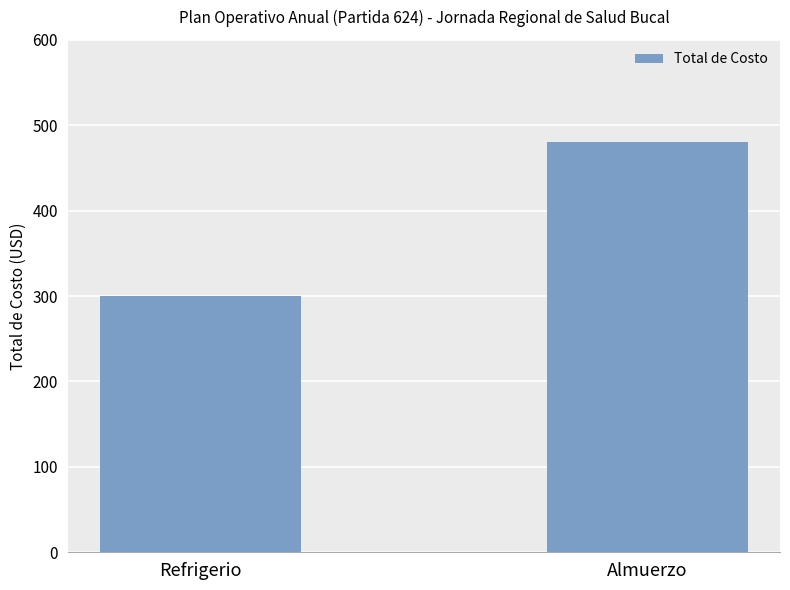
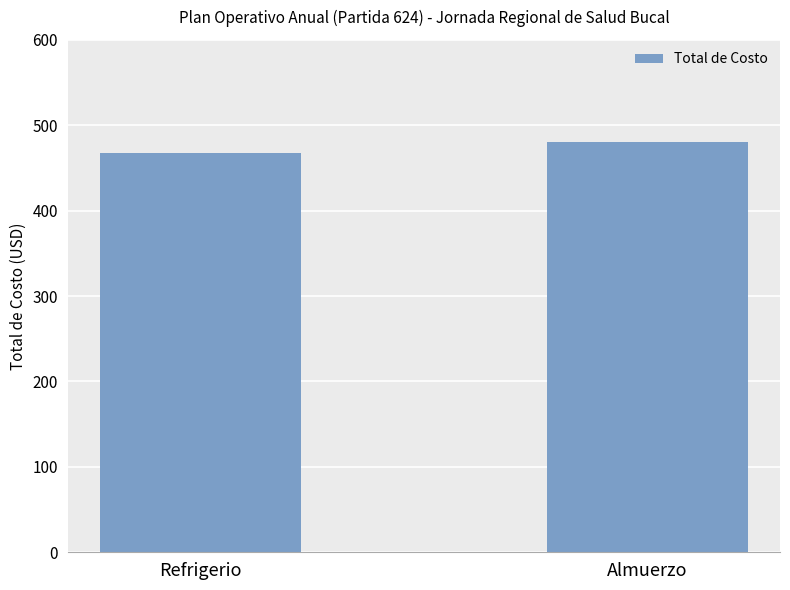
Refrigerio: 300 -> 470
